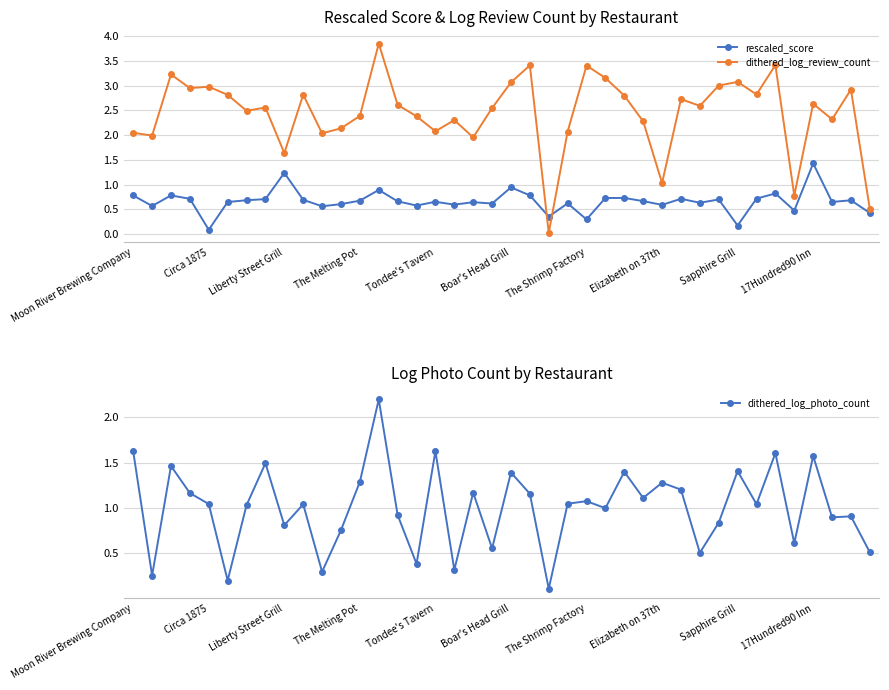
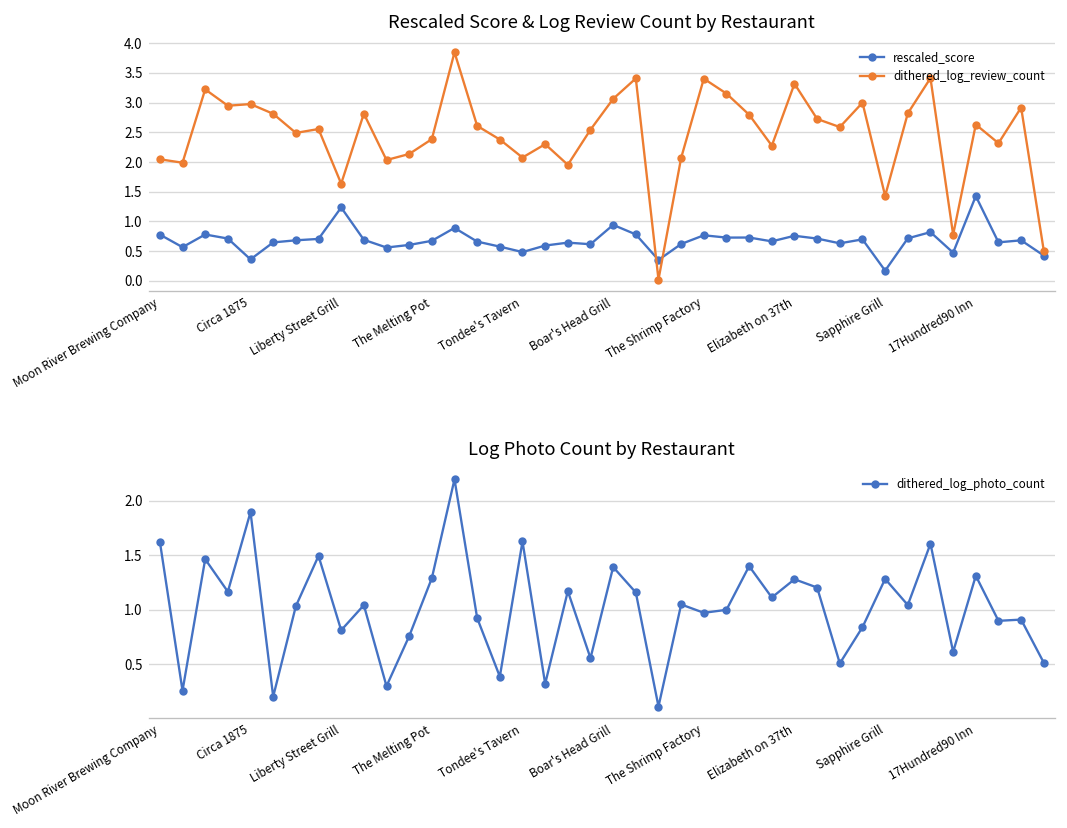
Rescaled Score & Log Review Count by Restaurant, rescaled_score, Circa 1875: 0.1 -> 0.4
Rescaled Score & Log Review Count by Restaurant, rescaled_score, Tondee's Tavern: 0.7 -> 0.5
Rescaled Score & Log Review Count by Restaurant, rescaled_score, The Shrimp Factory: 0.3 -> 0.8
Rescaled Score & Log Review Count by Restaurant, rescaled_score, Elizabeth on 37th: 0.6 -> 0.8
Rescaled Score & Log Review Count by Restaurant, dithered_log_review_count, Elizabeth on 37th: 1.0 -> 3.3
Rescaled Score & Log Review Count by Restaurant, dithered_log_review_count, Sapphire Grill: 3.1 -> 1.4
Log Photo Count by Restaurant, Circa 1875: 1.0 -> 1.9
Log Photo Count by Restaurant, The Shrimp Factory: 1.1 -> 1.0
Log Photo Count by Restaurant, Sapphire Grill: 1.4 -> 1.3
Log Photo Count by Restaurant, 17Hundred90 Inn: 1.6 -> 1.3
